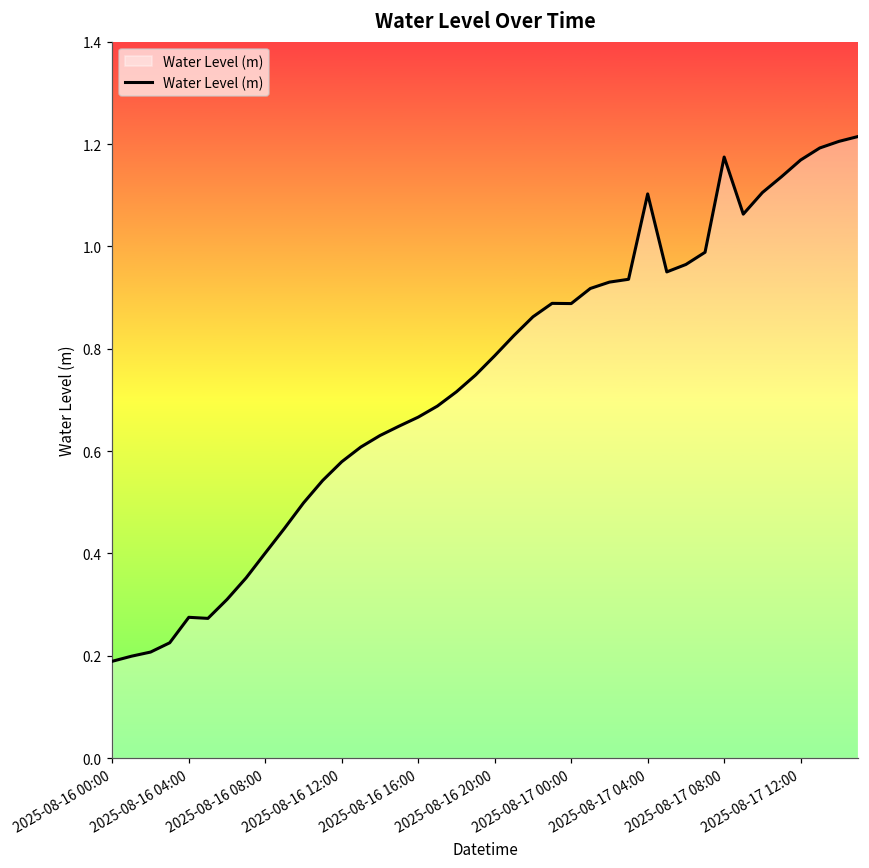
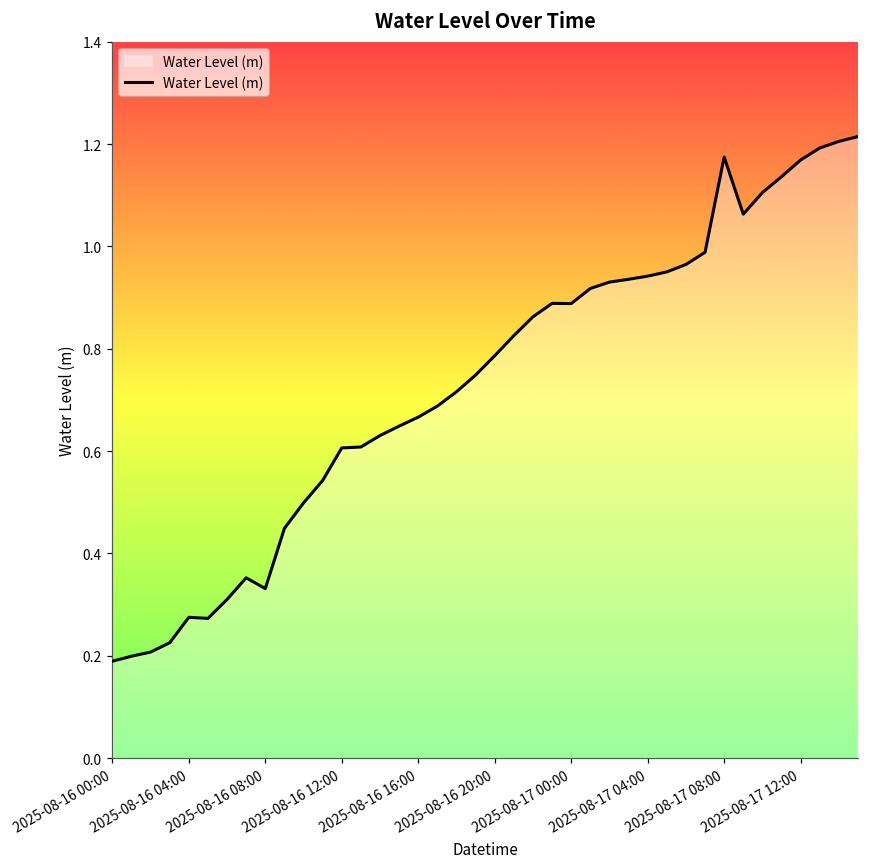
2025-08-16 08:00: 0.40 -> 0.33
2025-08-16 12:00: 0.58 -> 0.61
2025-08-17 04:00: 1.10 -> 0.94
